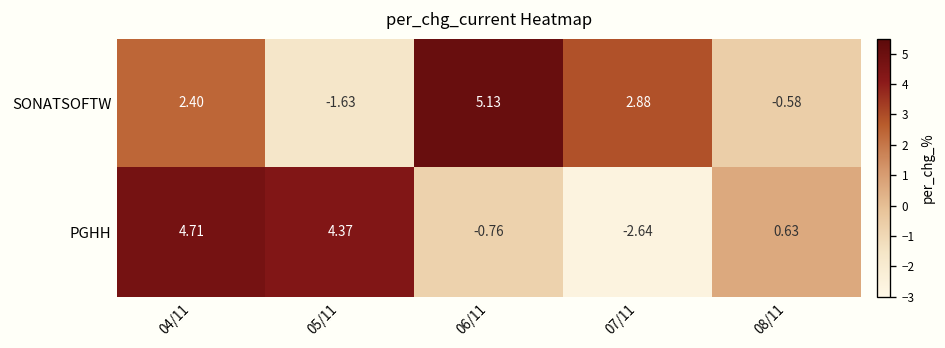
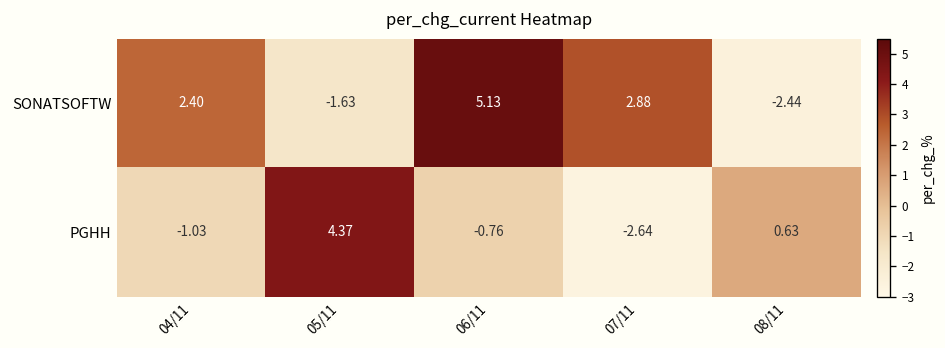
SONATSOFTW, 08/11: -0.58 -> -2.44
PGHH, 04/11: 4.71 -> -1.03
